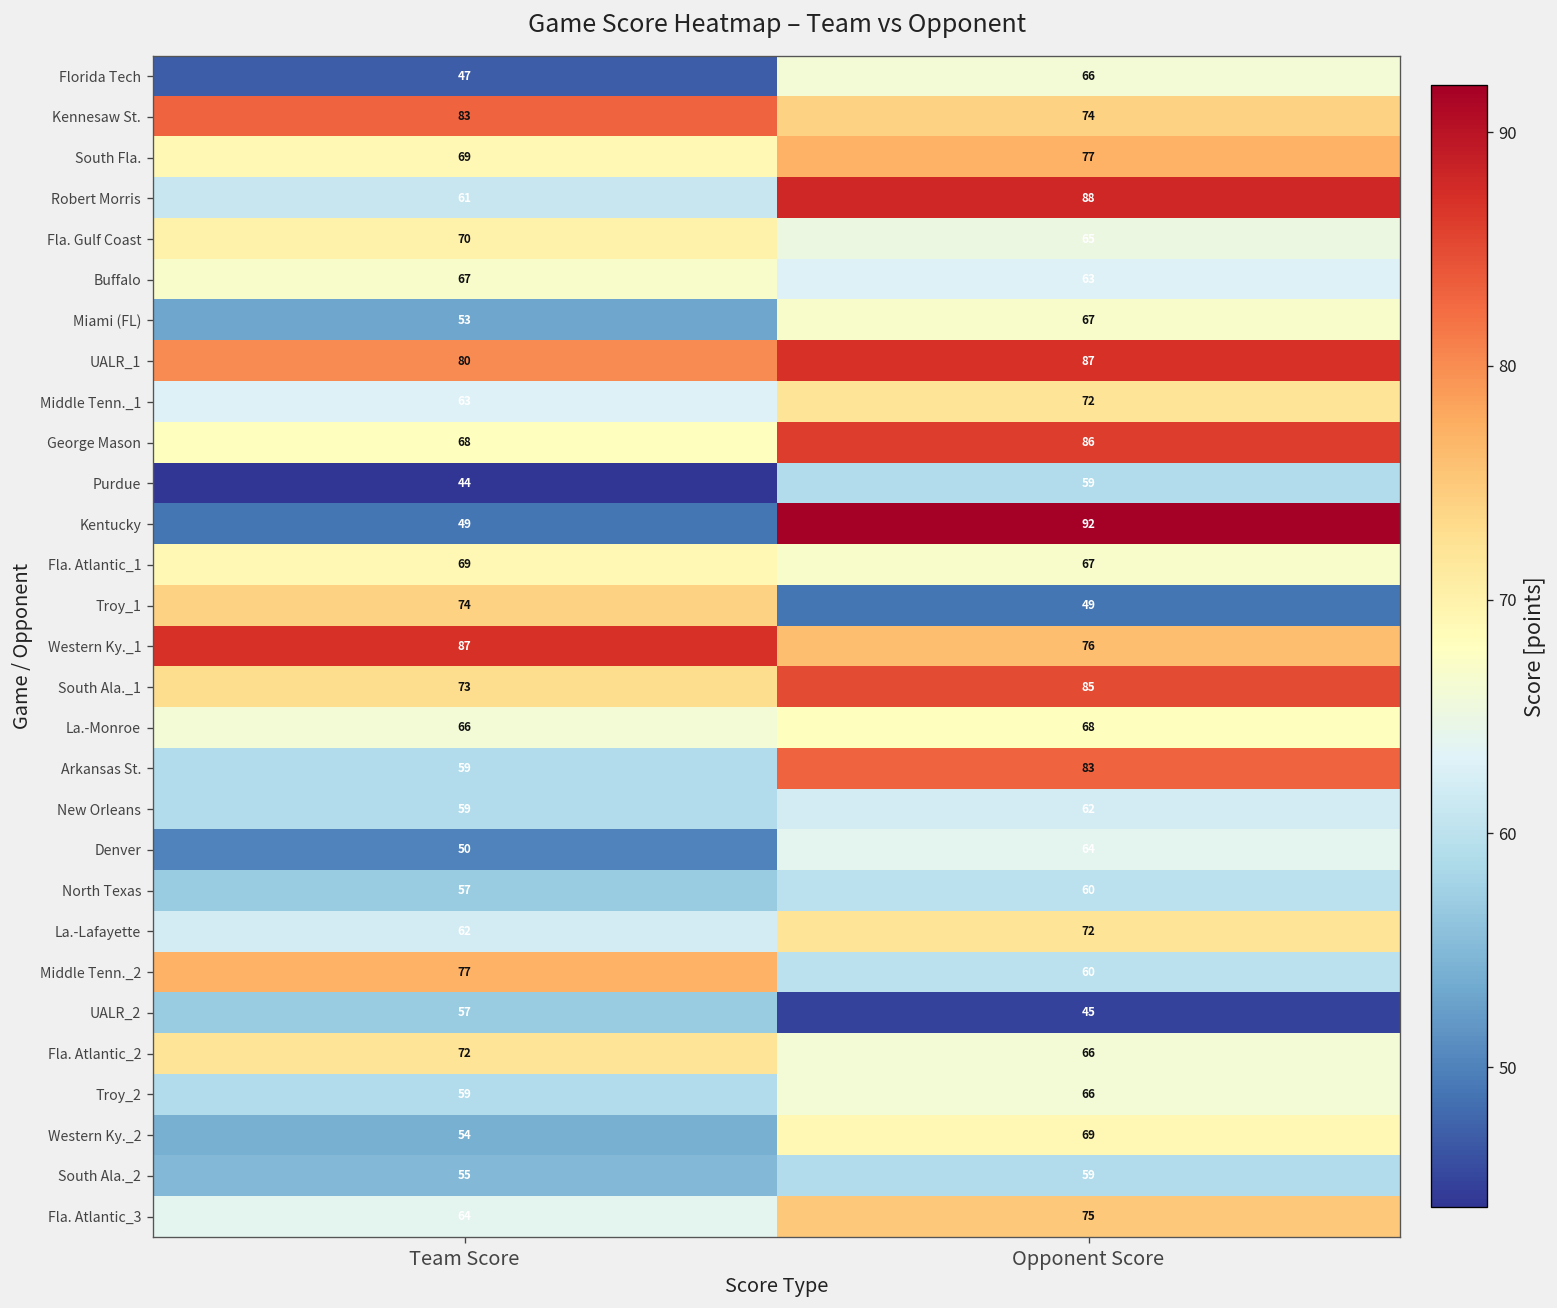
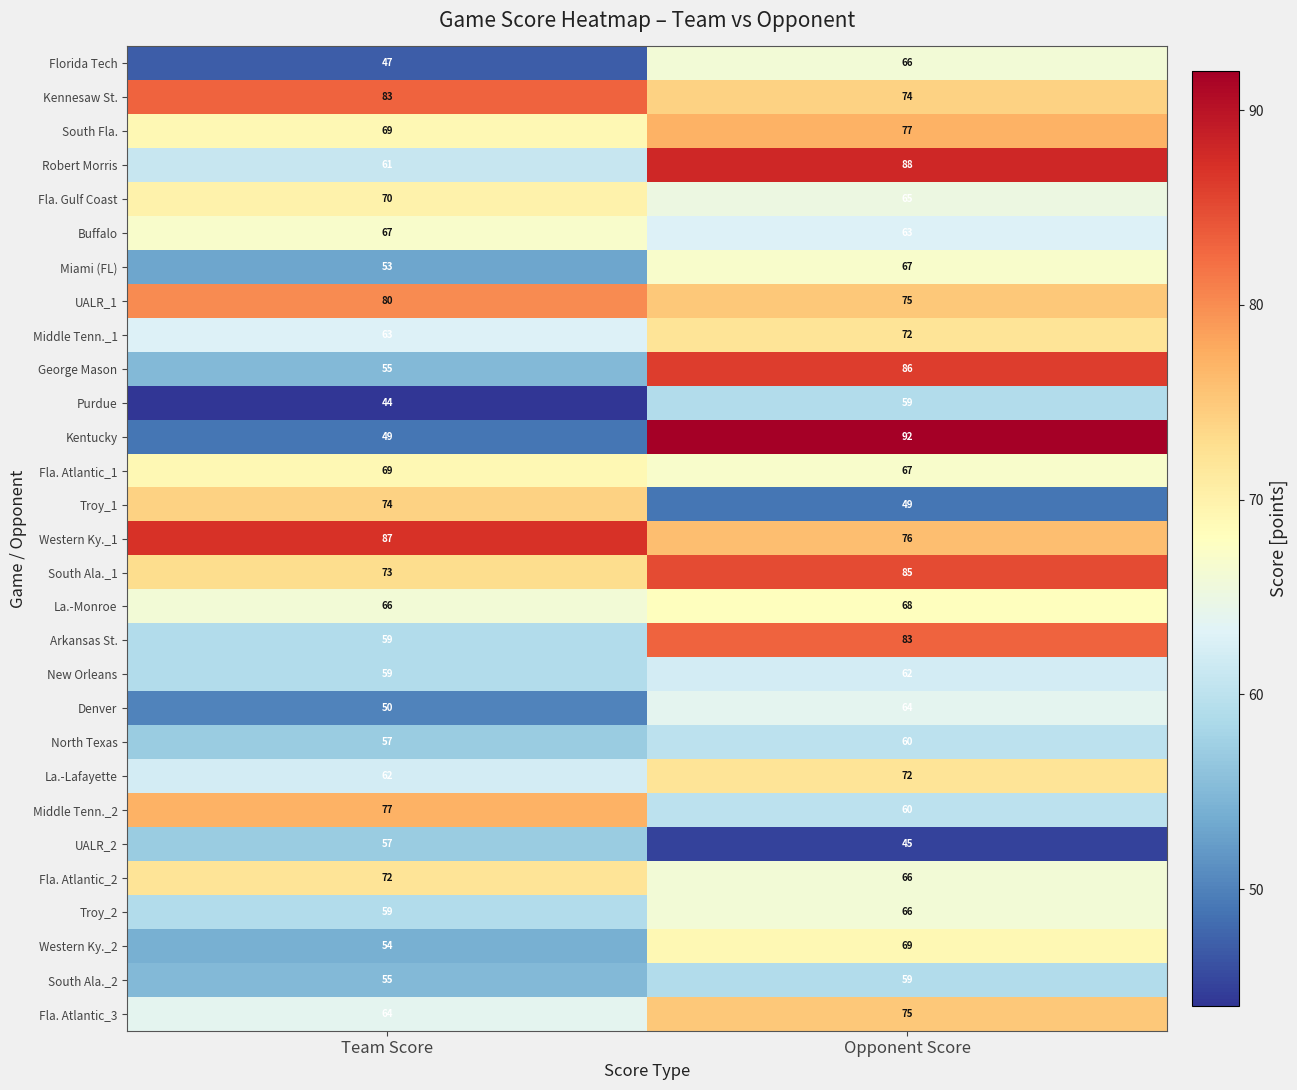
UALR_1, Opponent Score: 87 -> 75
George Mason, Team Score: 68 -> 55
